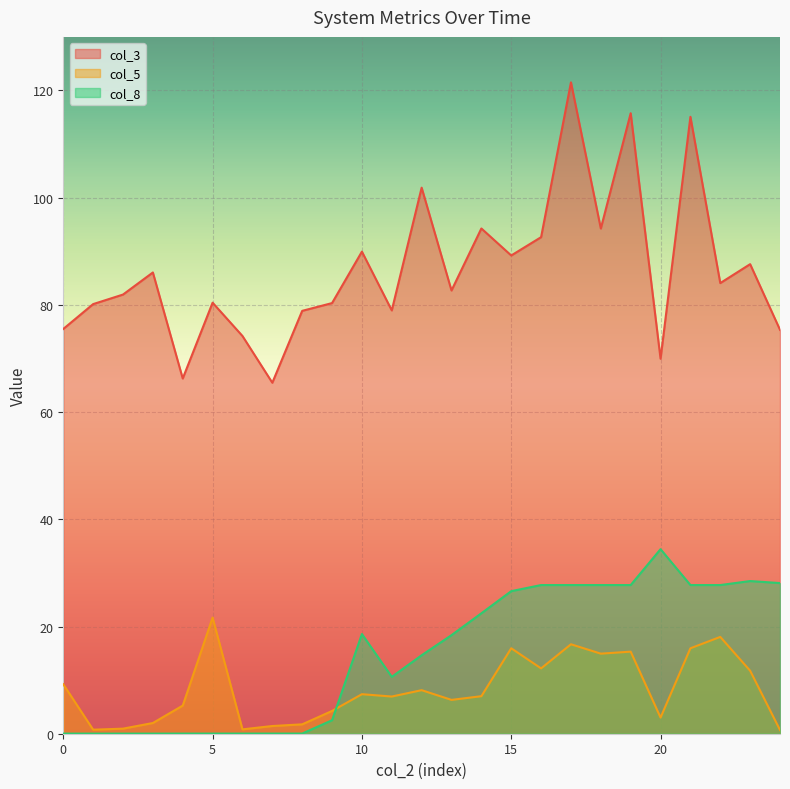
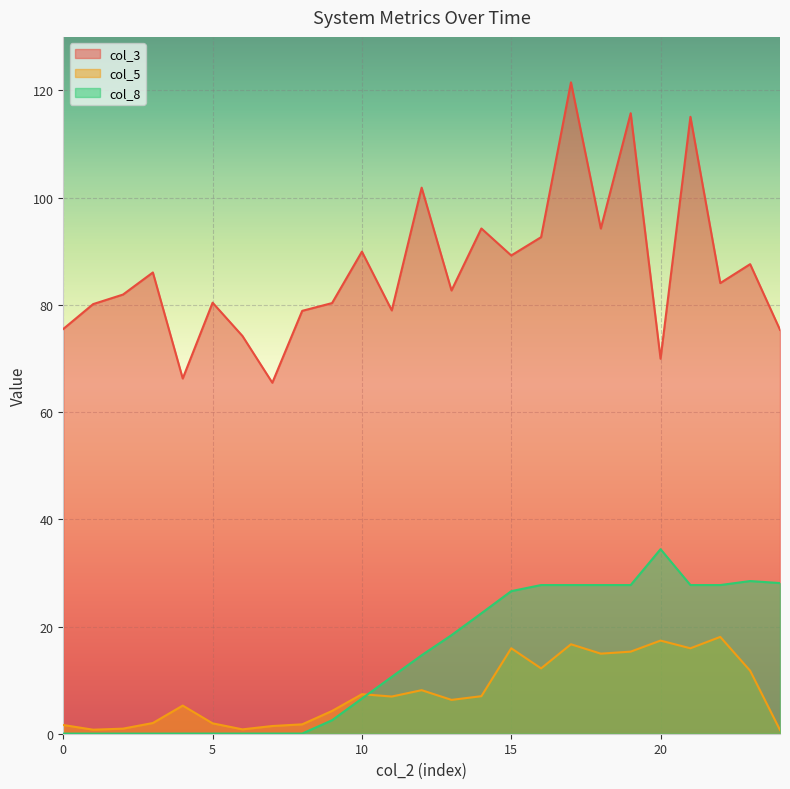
col_5, 0: 9 -> 2
col_5, 5: 22 -> 2
col_8, 10: 19 -> 7
col_5, 20: 3 -> 17
